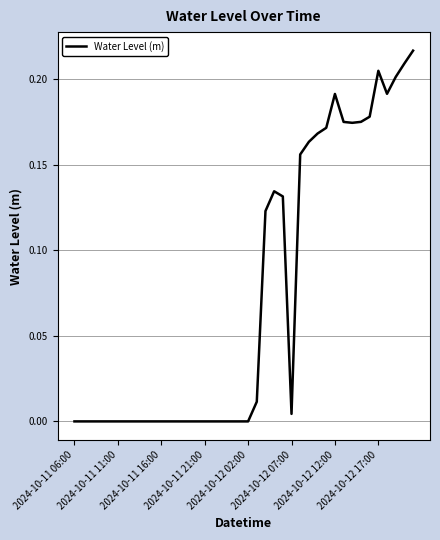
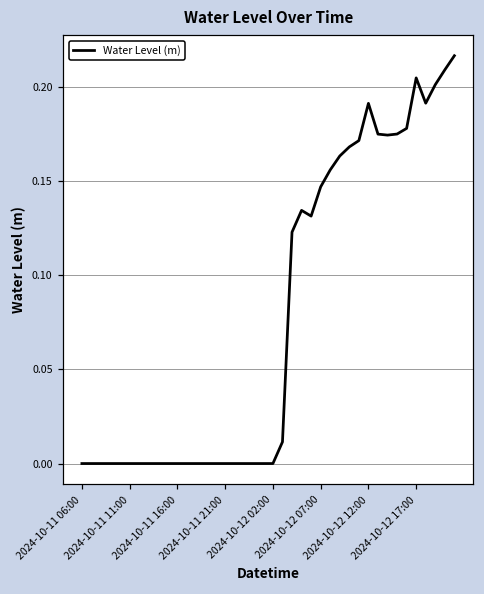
2024-10-12 07:00: 0.004 -> 0.147
